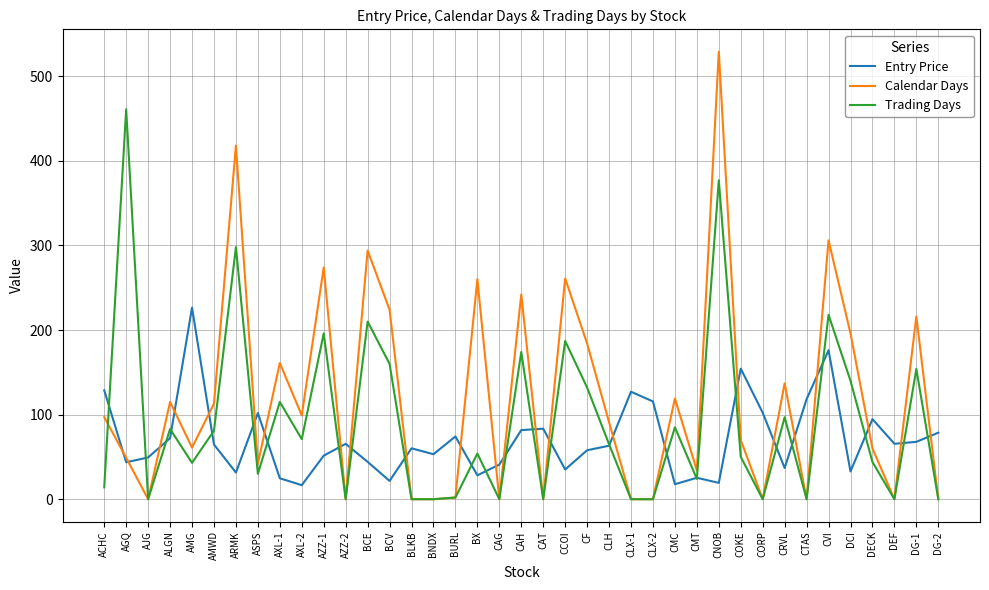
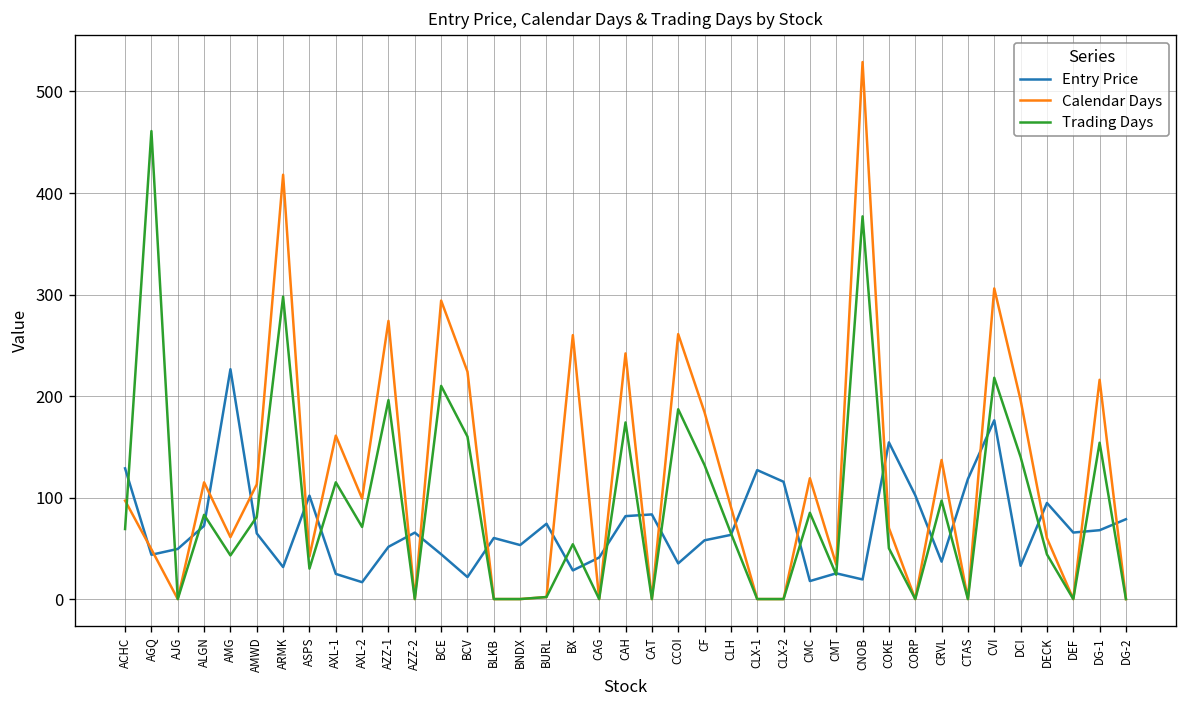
Trading Days, ACHC: 10 -> 70
